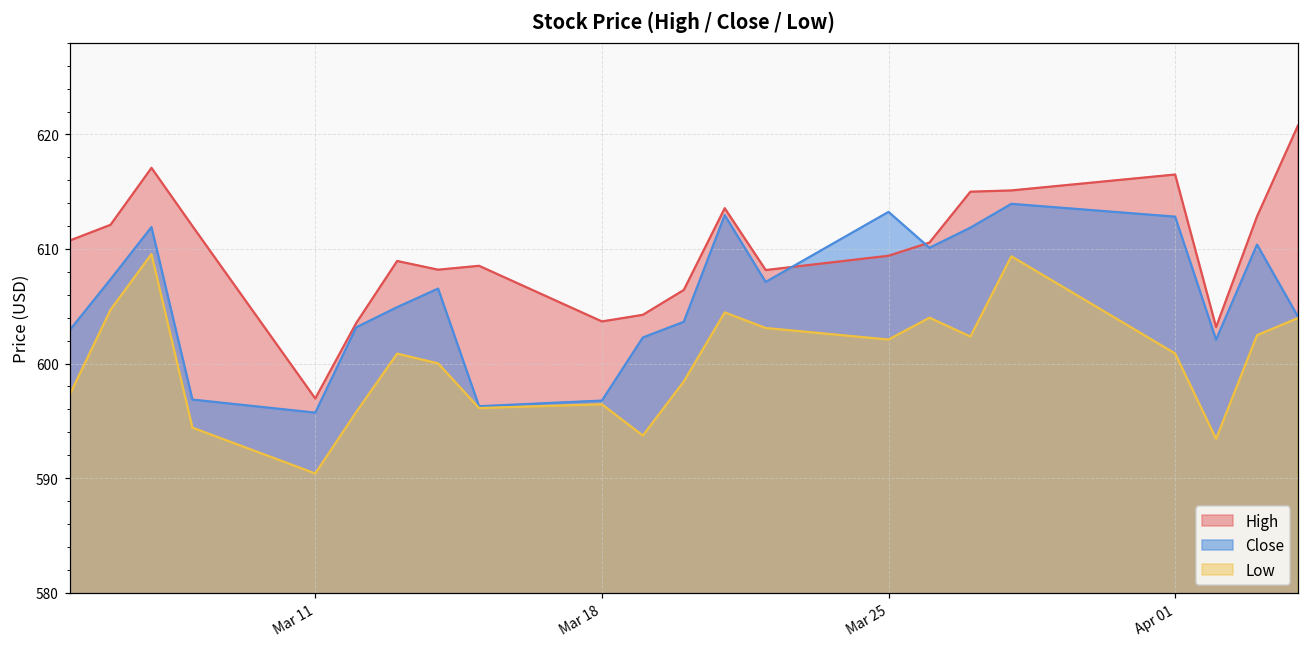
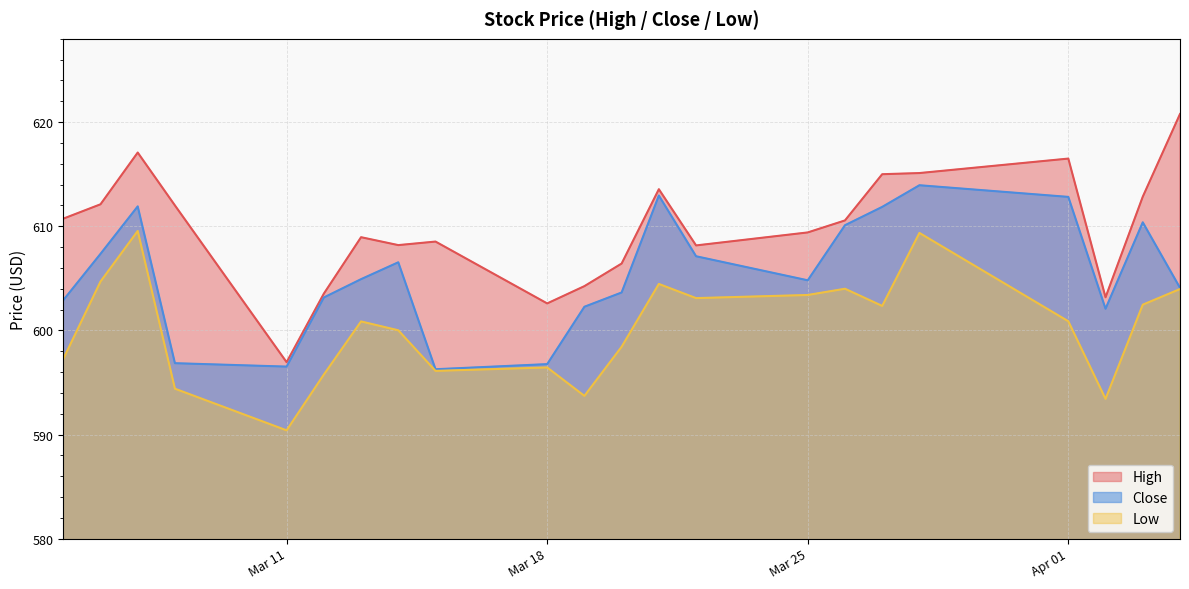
Close, Mar 11: 595.7 -> 596.5
High, Mar 18: 603.7 -> 602.6
Close, Mar 25: 613.2 -> 604.8
Low, Mar 25: 602.1 -> 603.4
